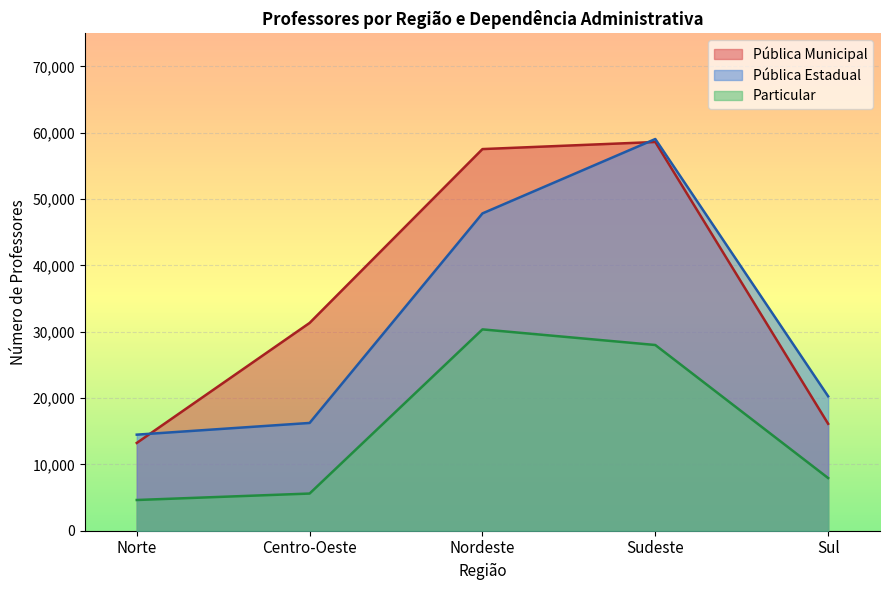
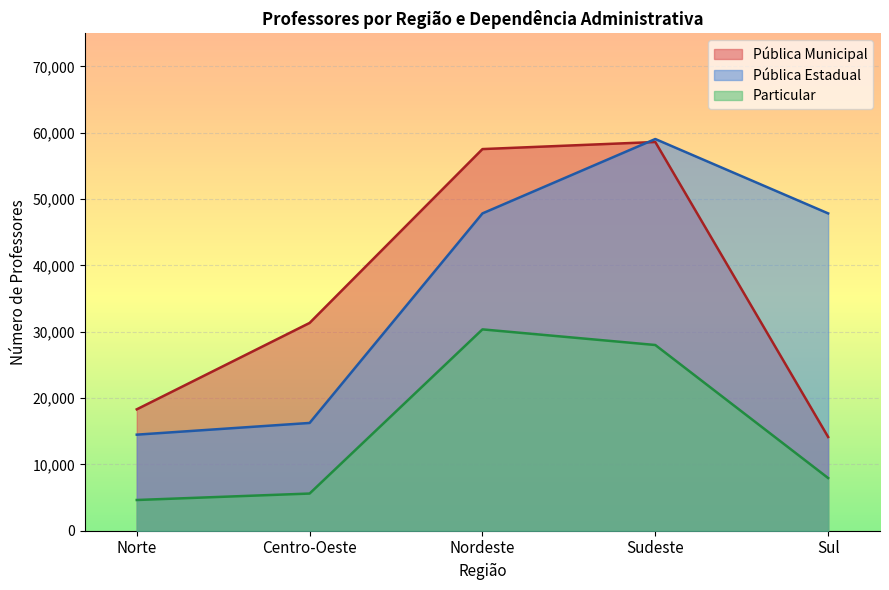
Pública Municipal, Norte: 13,000 -> 18,000
Pública Municipal, Sul: 16,000 -> 14,000
Pública Estadual, Sul: 20,000 -> 48,000
